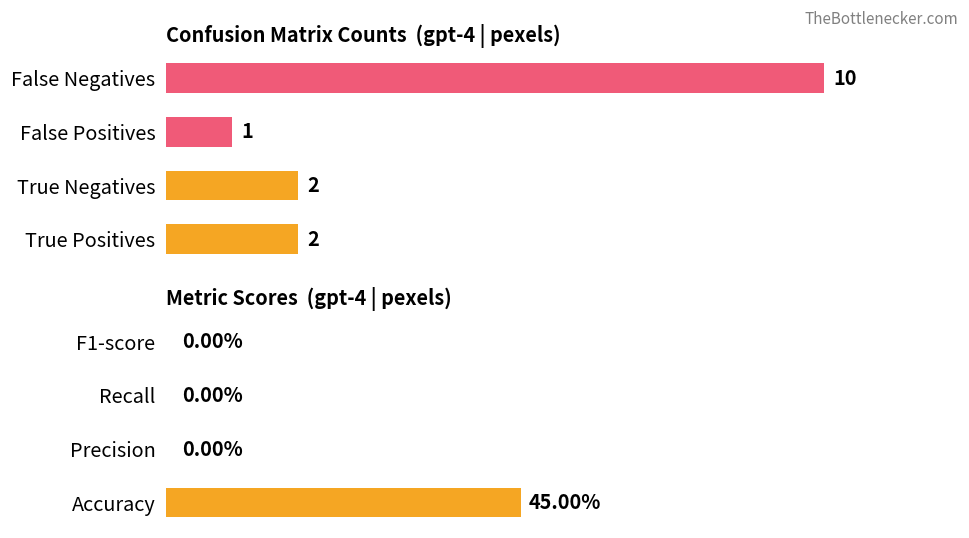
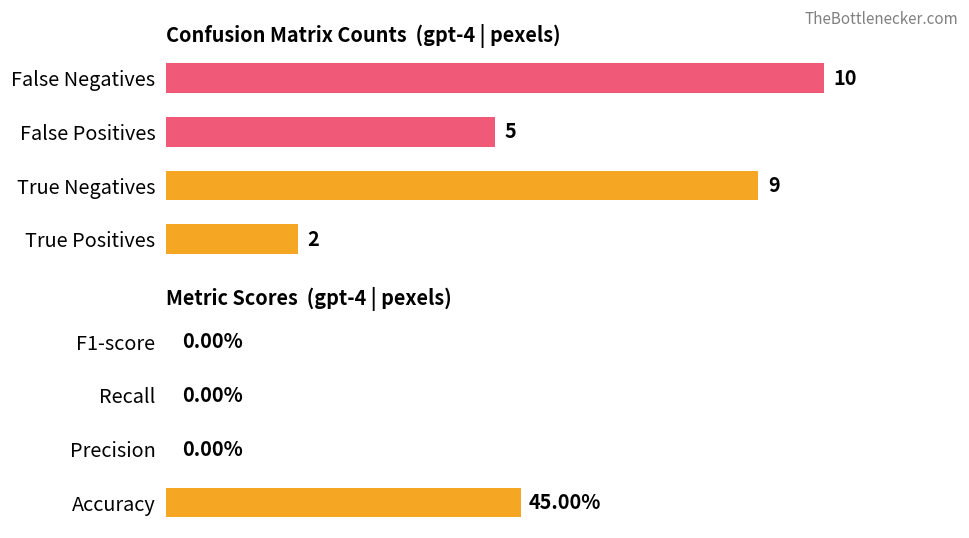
Confusion Matrix Counts (gpt-4 | pexels), False Positives: 1 -> 5
Confusion Matrix Counts (gpt-4 | pexels), True Negatives: 2 -> 9
